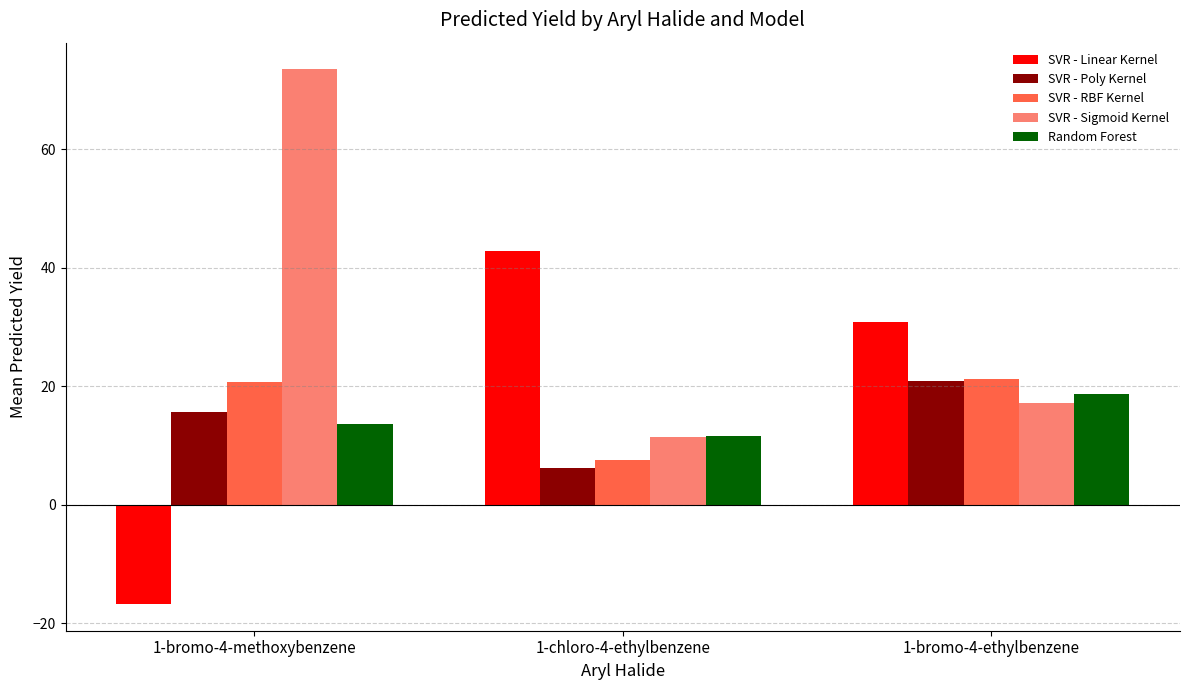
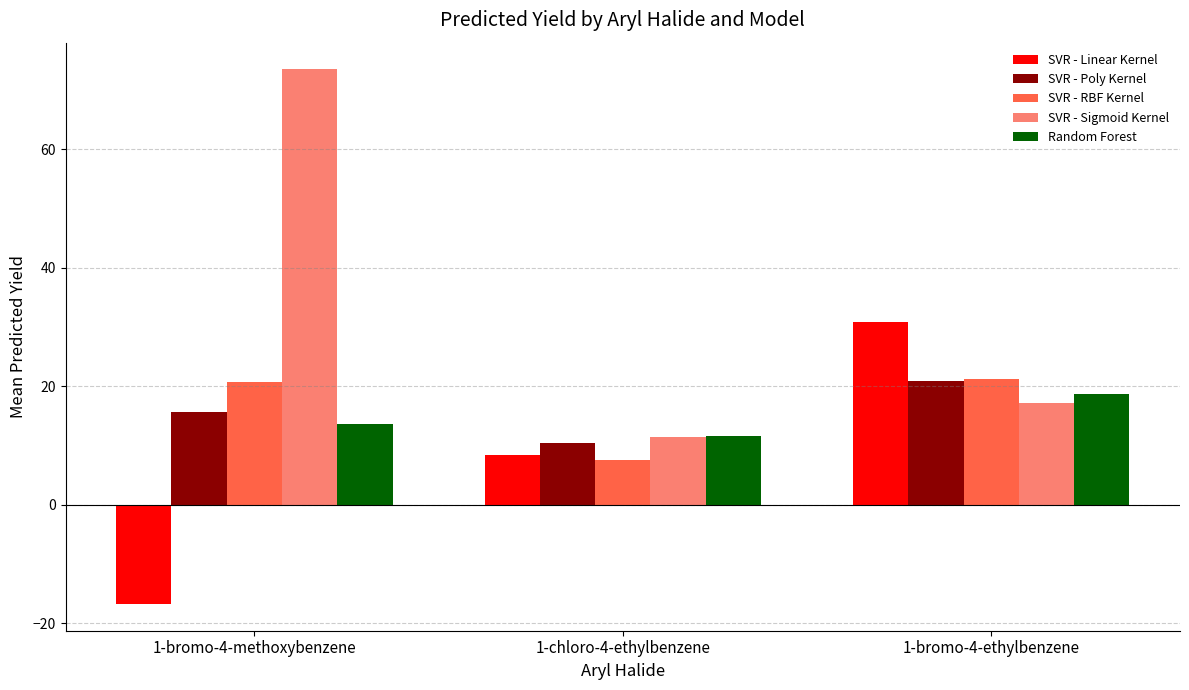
SVR - Linear Kernel, 1-chloro-4-ethylbenzene: 43 -> 8
SVR - Poly Kernel, 1-chloro-4-ethylbenzene: 6 -> 10
